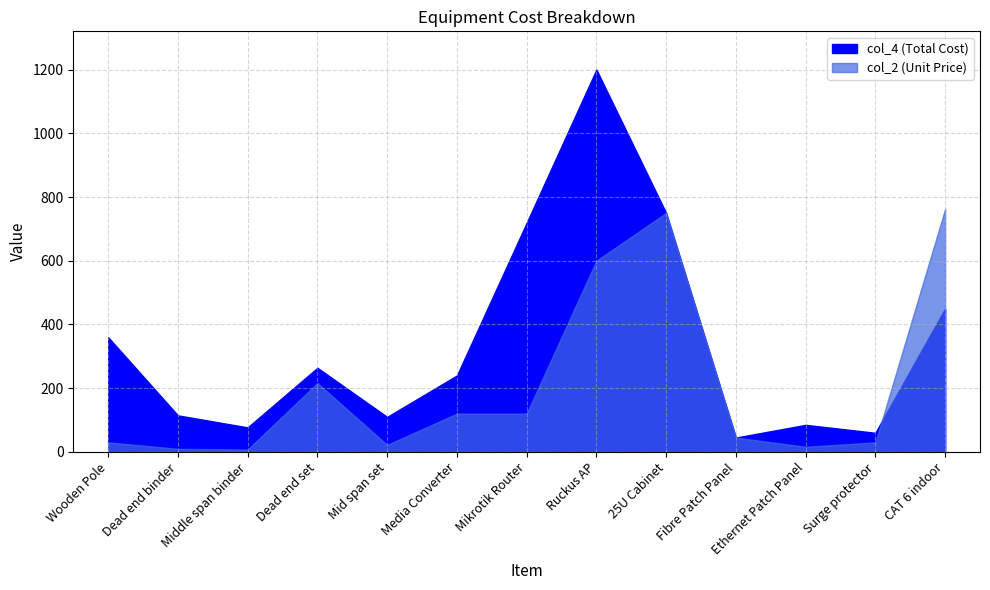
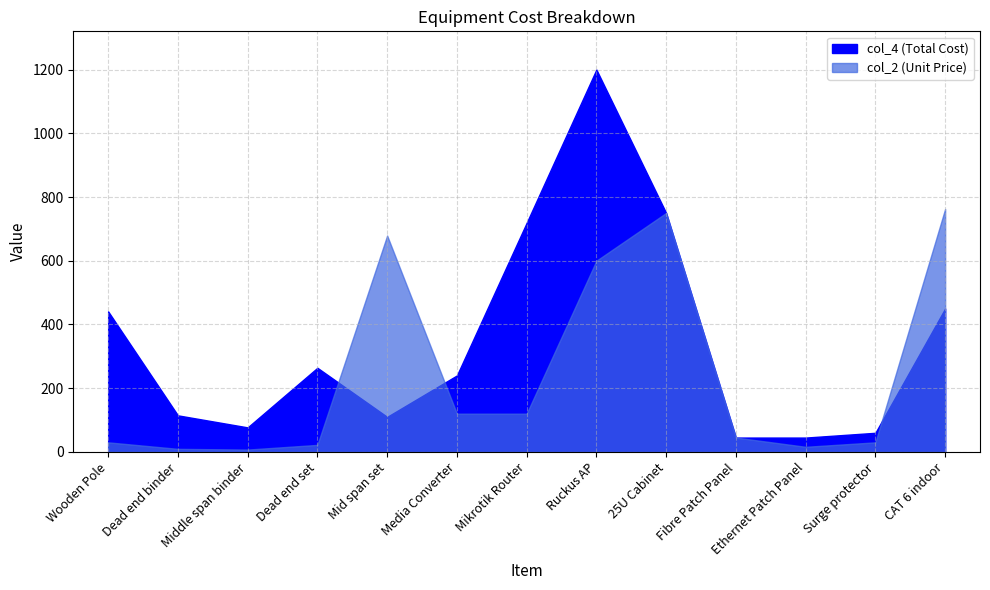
col_4 (Total Cost), Wooden Pole: 360 -> 440
col_2 (Unit Price), Dead end set: 220 -> 20
col_2 (Unit Price), Mid span set: 20 -> 680
col_4 (Total Cost), Ethernet Patch Panel: 90 -> 50
